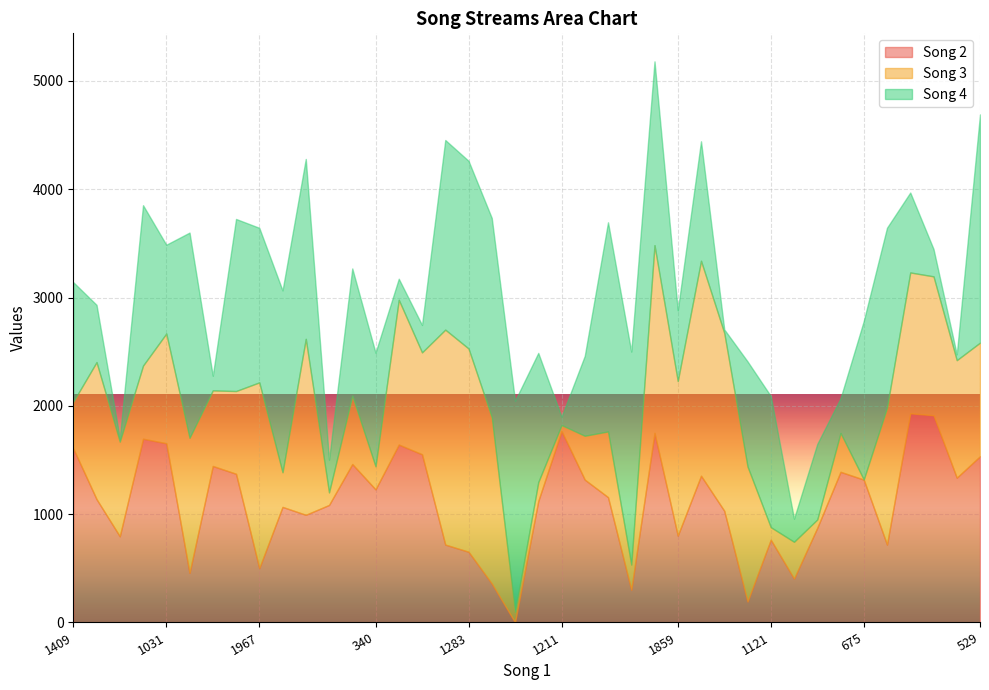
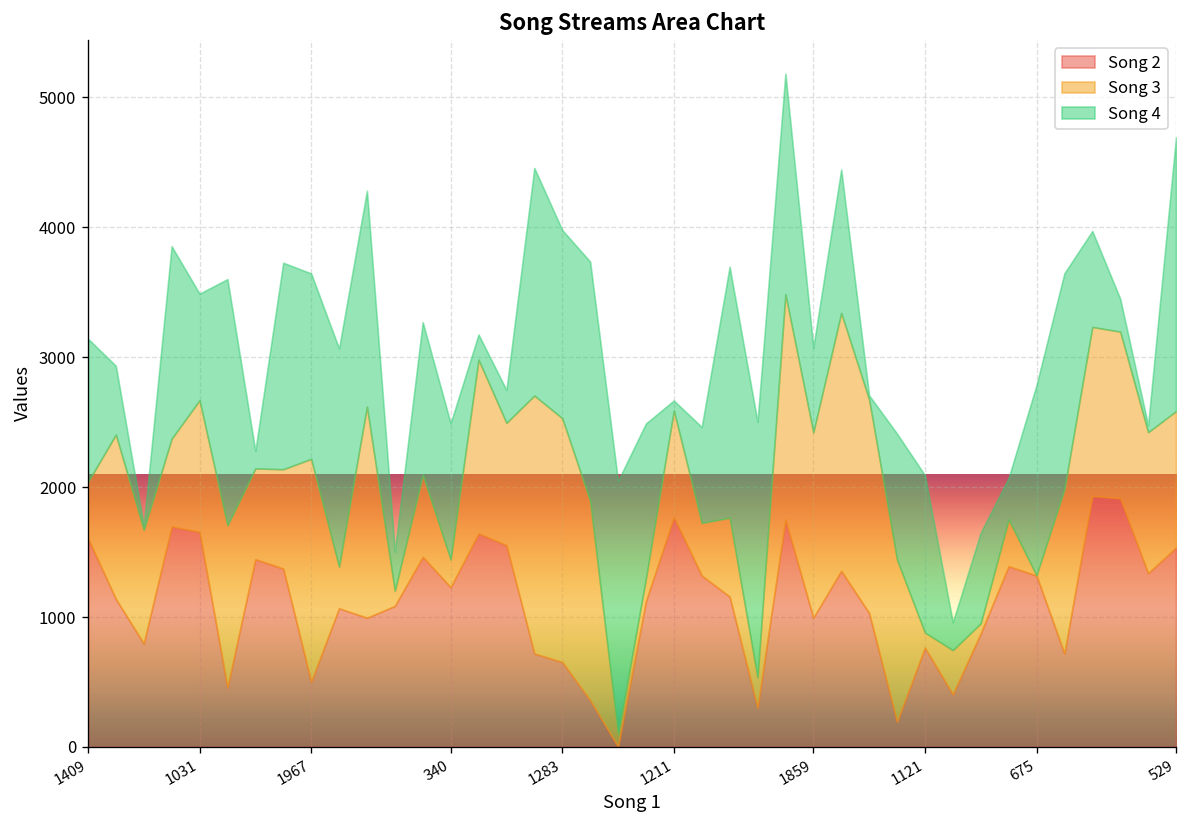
Song 4, 1283: 1730 -> 1450
Song 3, 1211: 50 -> 820
Song 2, 1859: 800 -> 990
